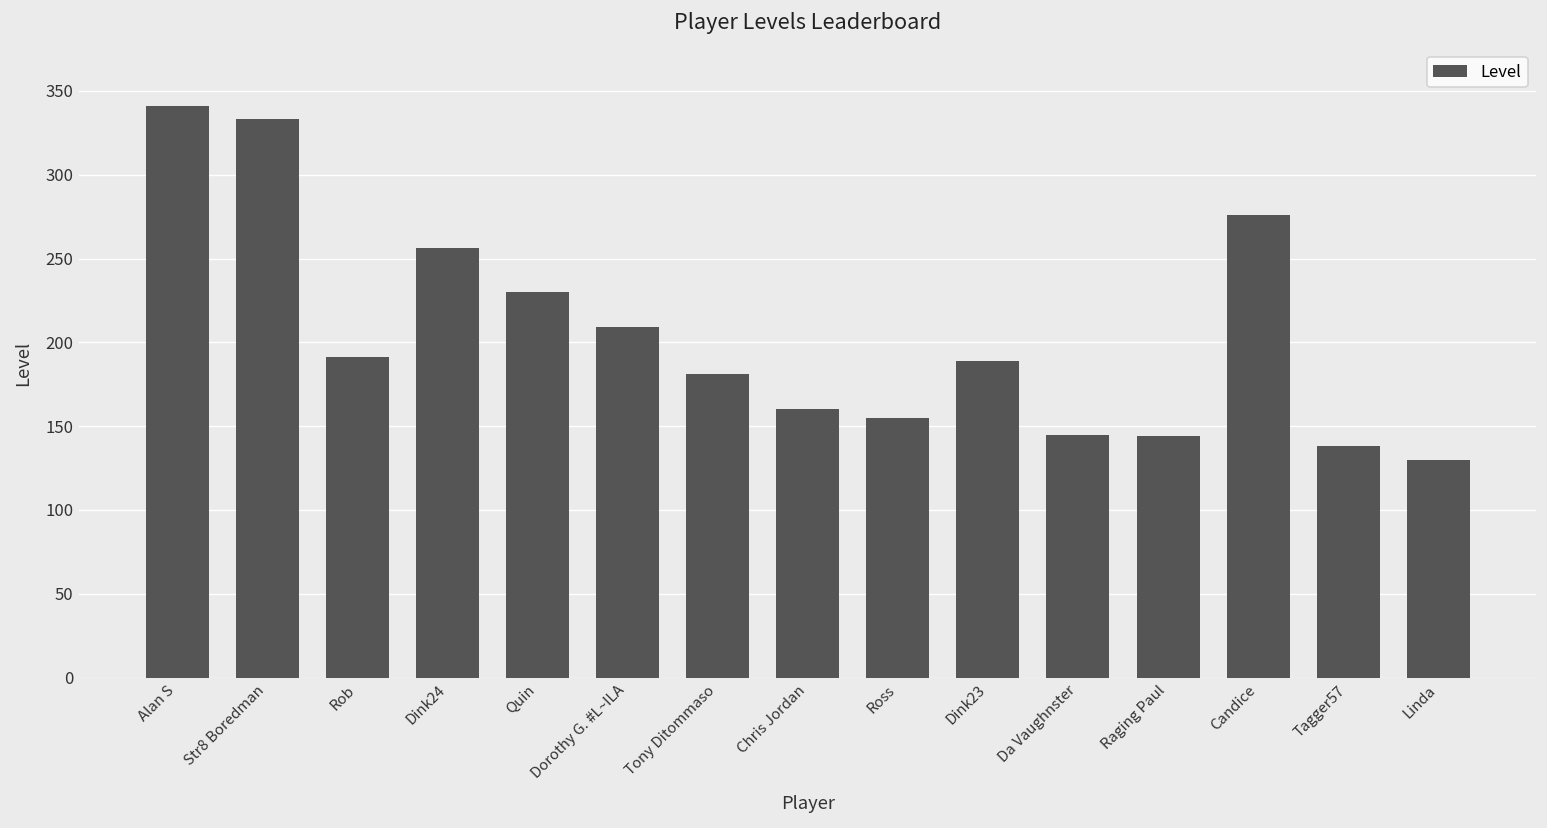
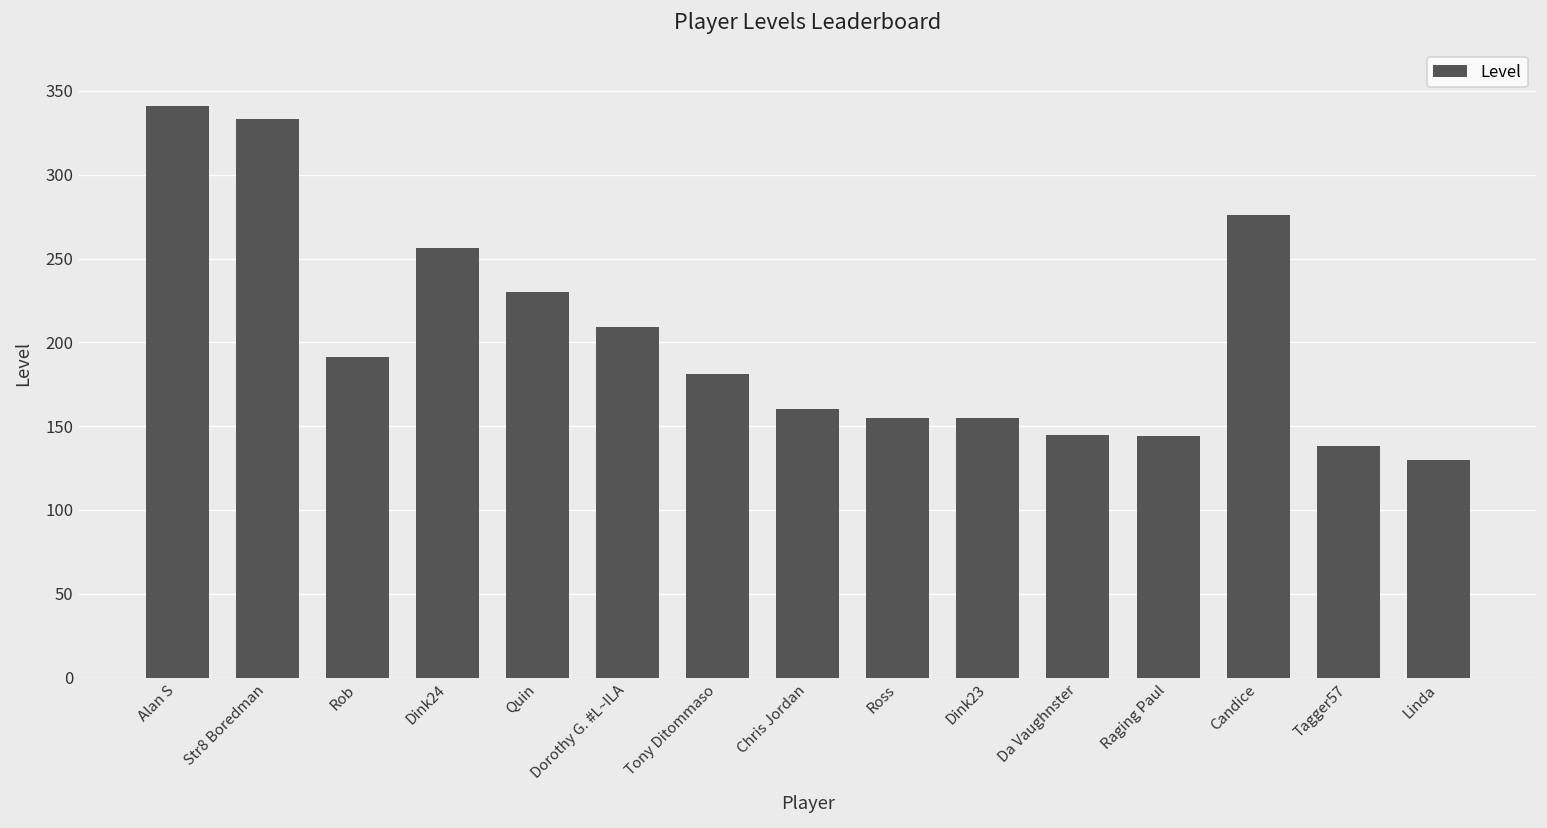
Dink23: 189 -> 155
